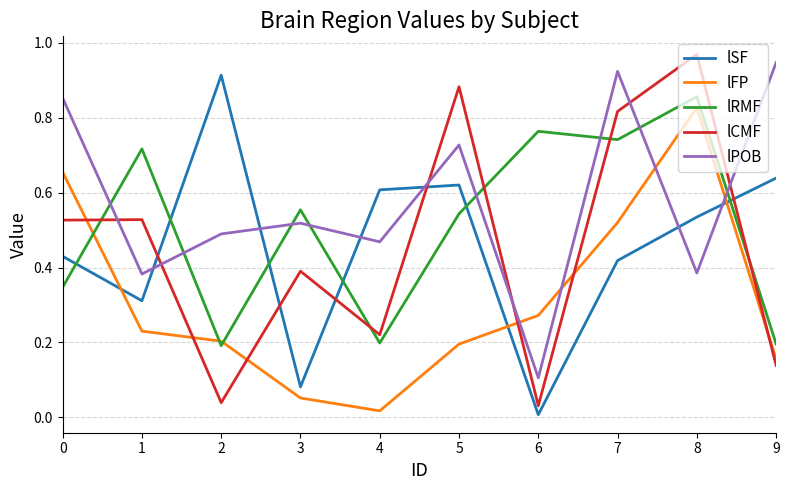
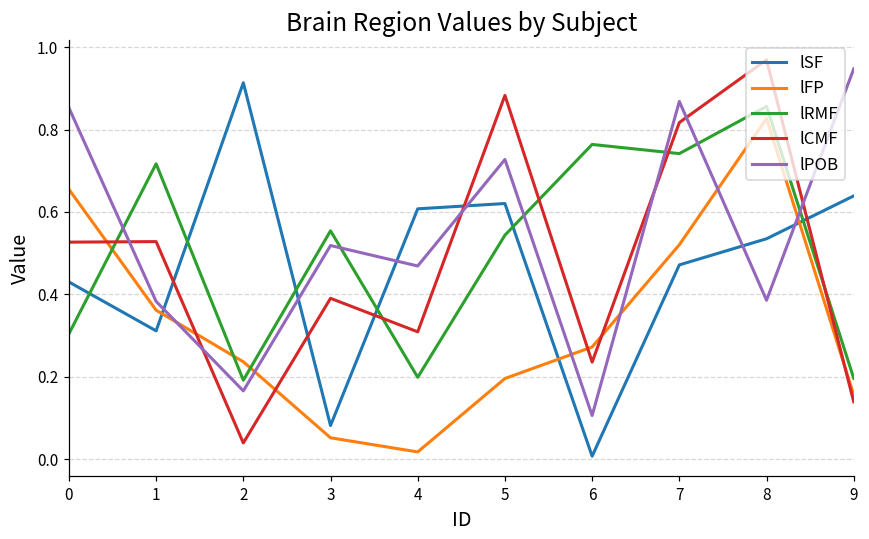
lRMF, 0: 0.35 -> 0.30
lFP, 1: 0.23 -> 0.36
lFP, 2: 0.20 -> 0.24
lPOB, 2: 0.49 -> 0.17
lCMF, 4: 0.22 -> 0.31
lCMF, 6: 0.03 -> 0.24
lSF, 7: 0.42 -> 0.47
lPOB, 7: 0.92 -> 0.87
